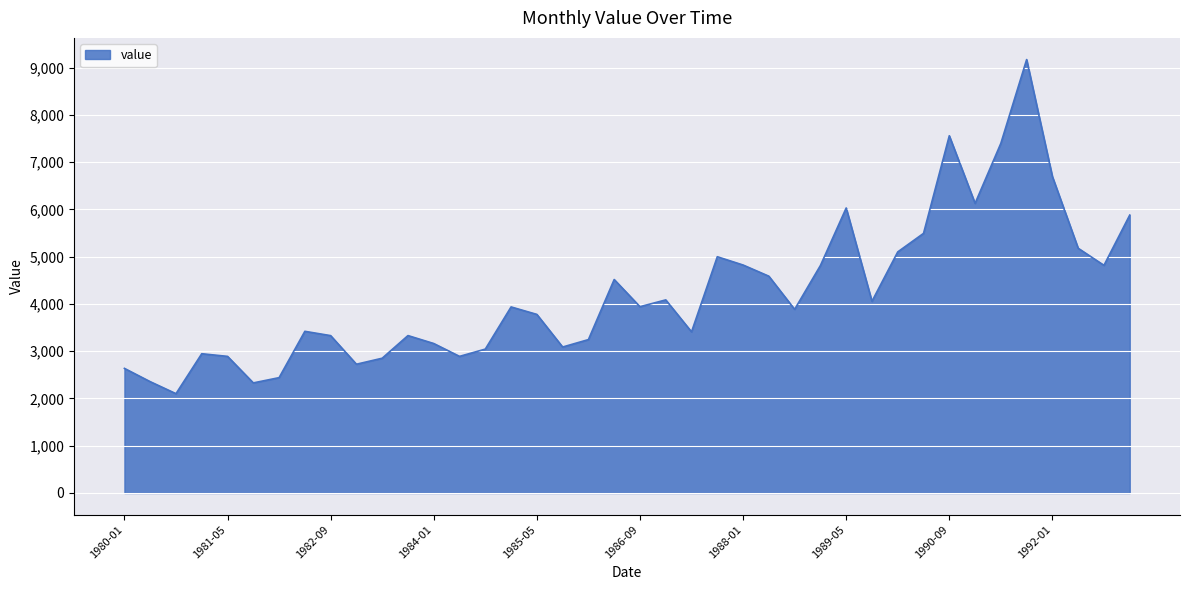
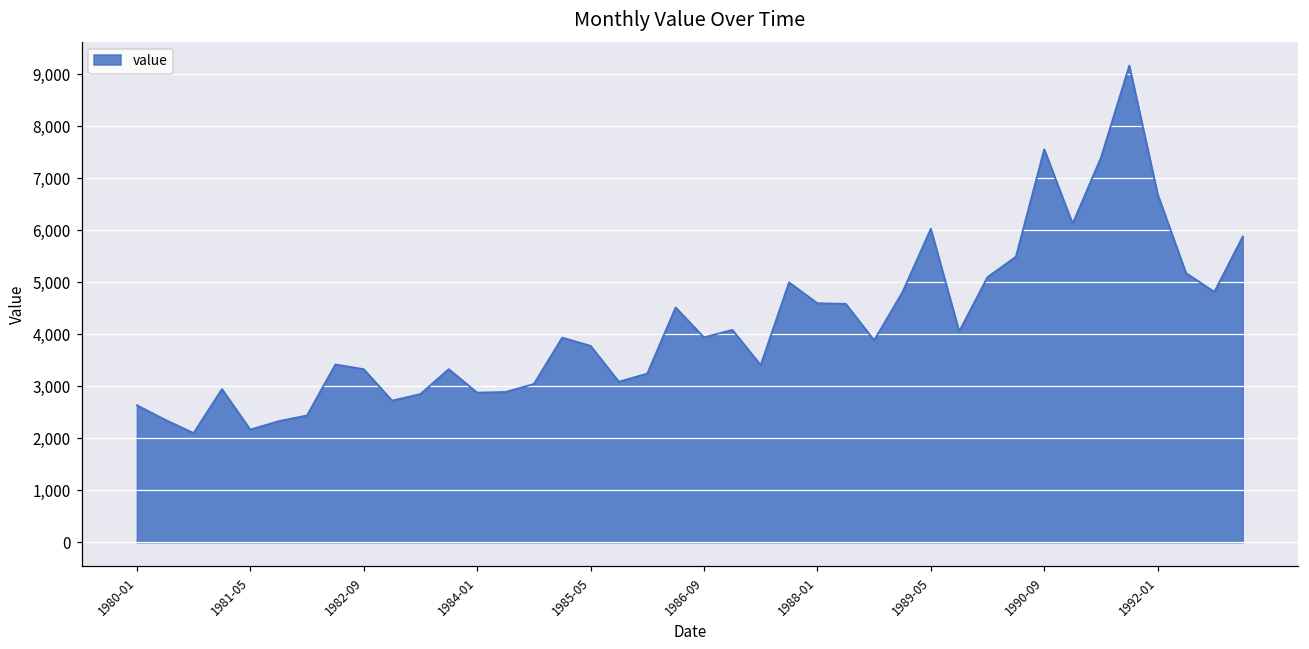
1981-05: 2,900 -> 2,200
1984-01: 3,200 -> 2,900
1988-01: 4,800 -> 4,600
